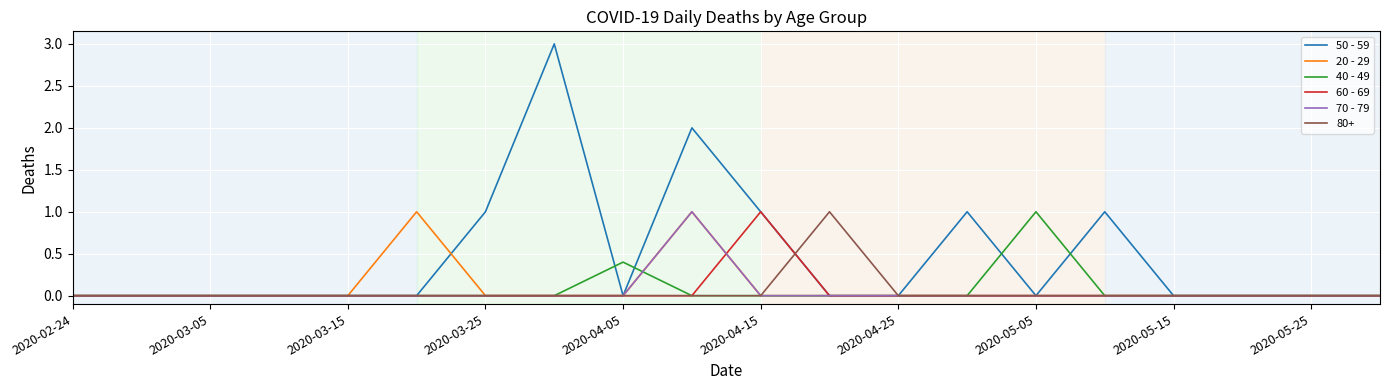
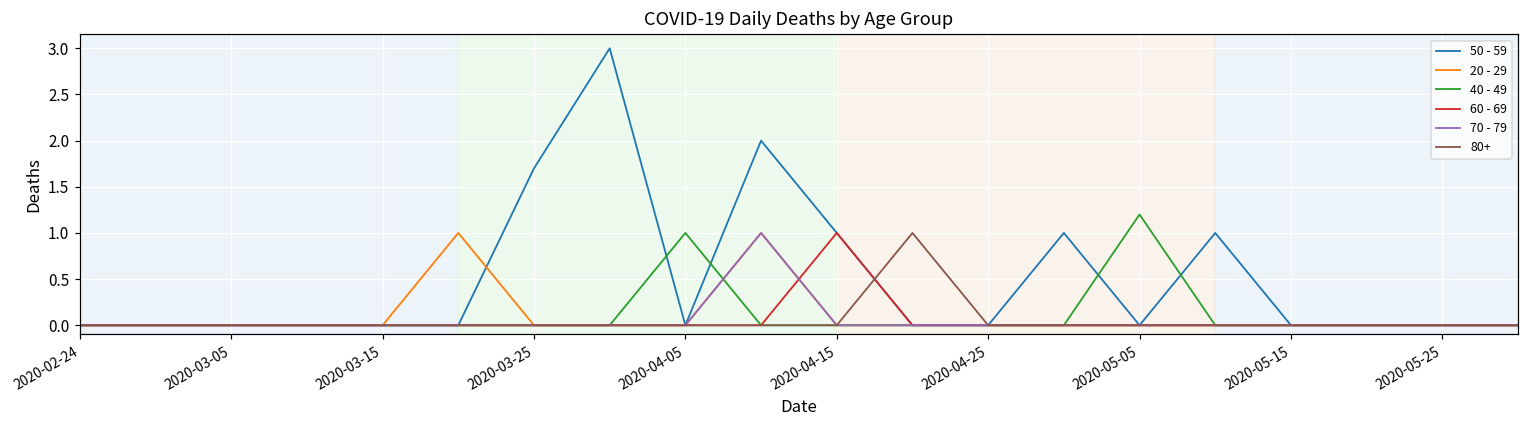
50 - 59, 2020-03-25: 1.0 -> 1.7
40 - 49, 2020-04-05: 0.4 -> 1.0
40 - 49, 2020-05-05: 1.0 -> 1.2
